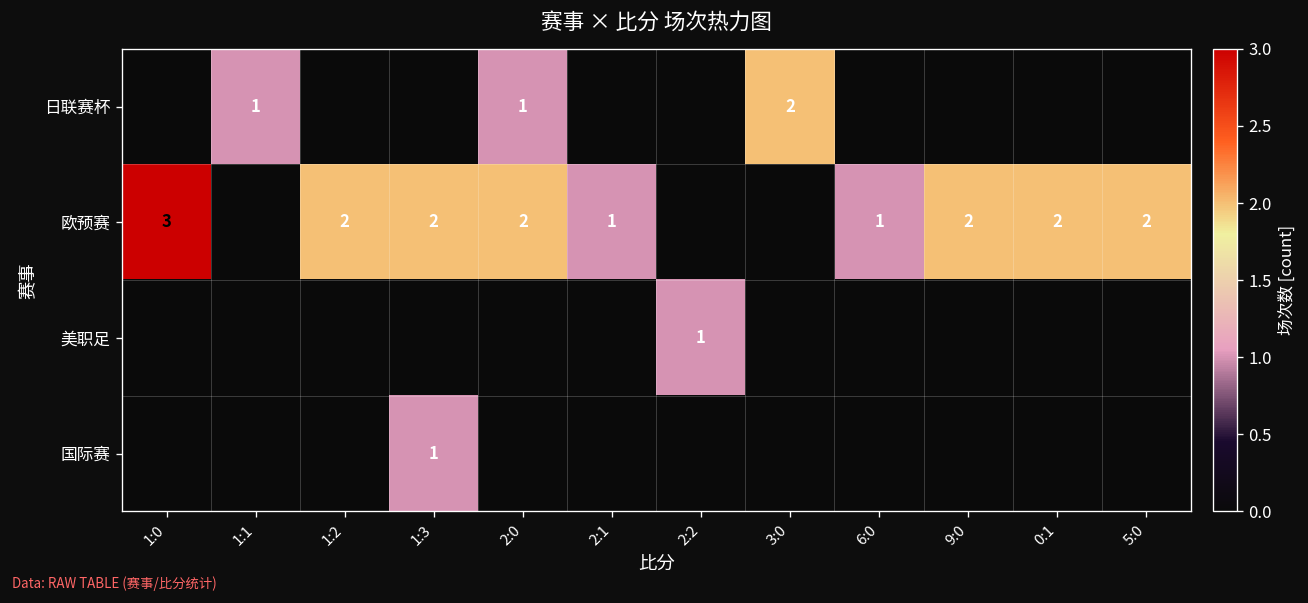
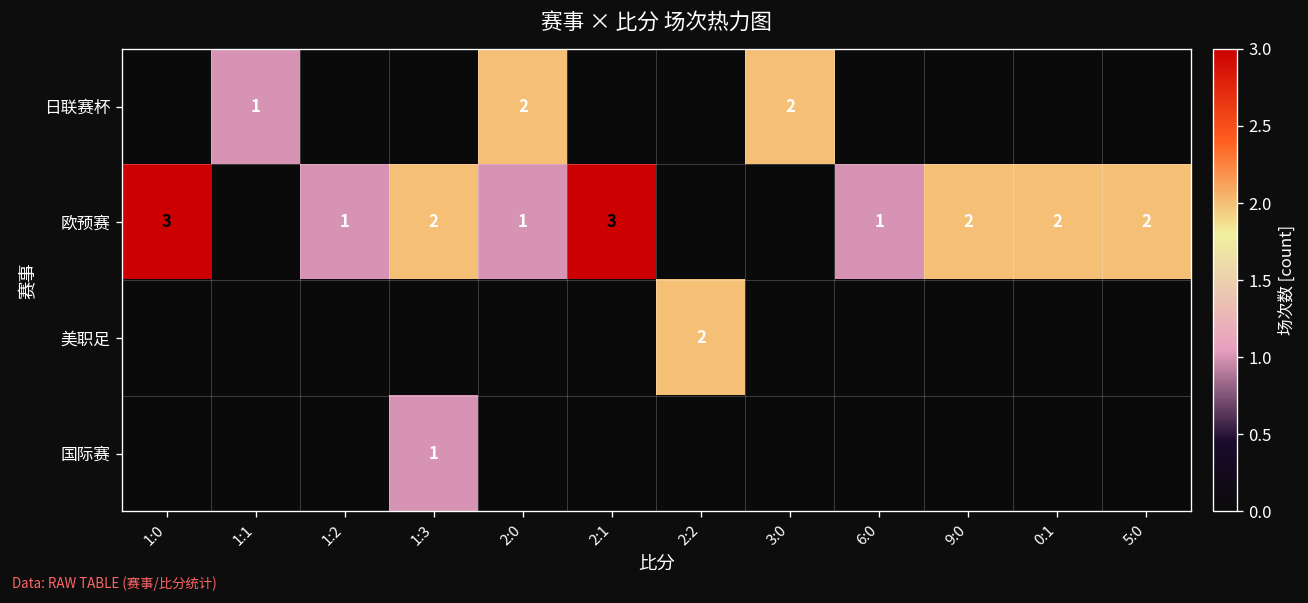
日联赛杯, 2:0: 1 -> 2
欧预赛, 1:2: 2 -> 1
欧预赛, 2:0: 2 -> 1
欧预赛, 2:1: 1 -> 3
美职足, 2:2: 1 -> 2
